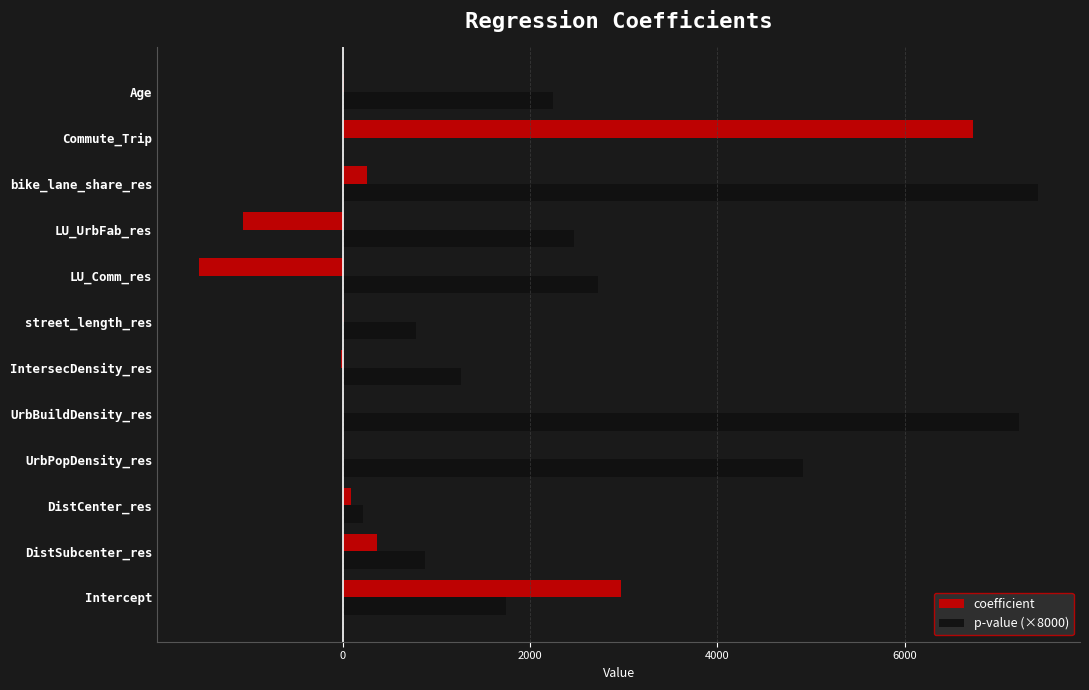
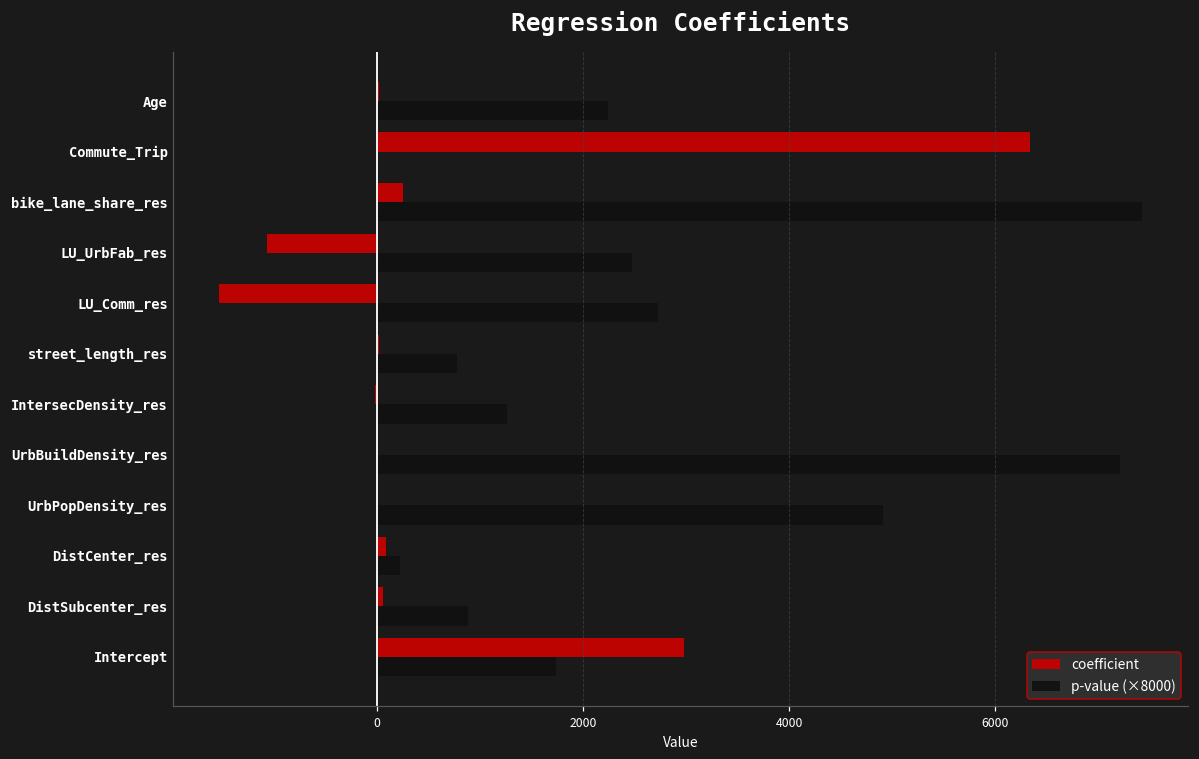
coefficient, Commute_Trip: 6700 -> 6300
coefficient, DistSubcenter_res: 400 -> 100
